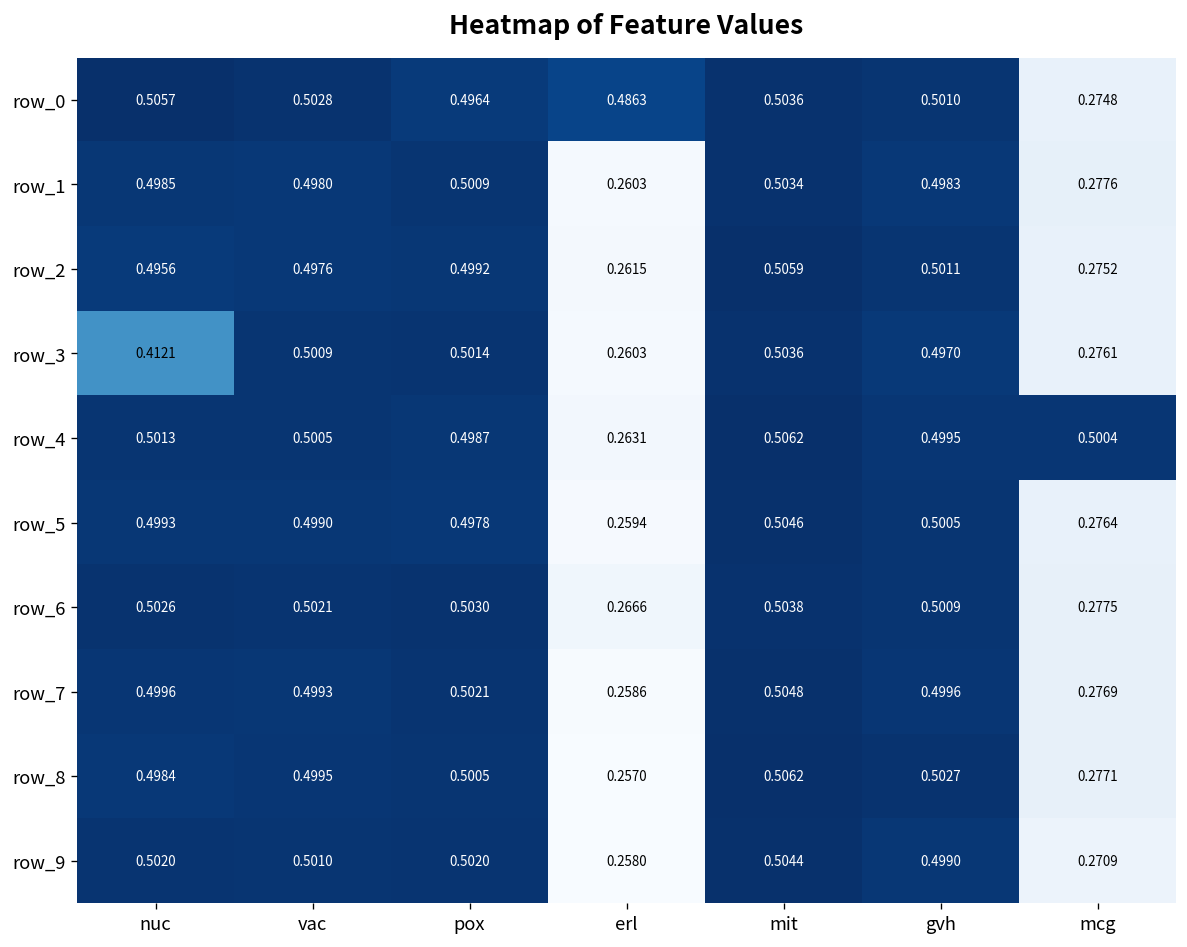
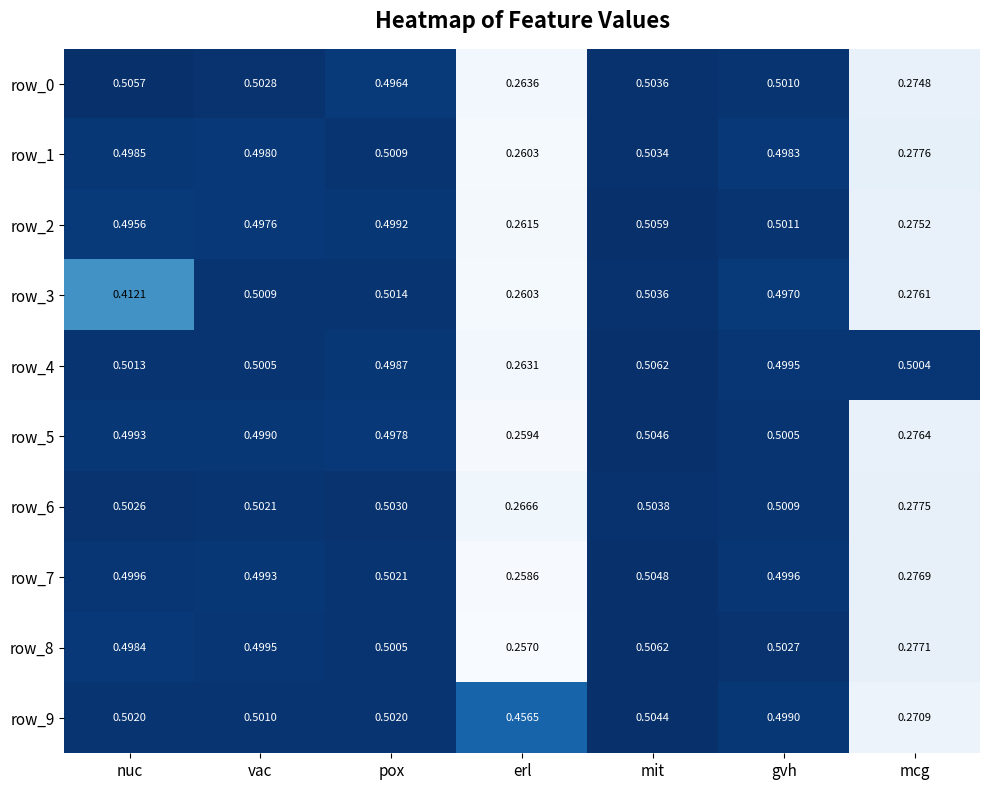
row_0, erl: 0.4863 -> 0.2636
row_9, erl: 0.2580 -> 0.4565
